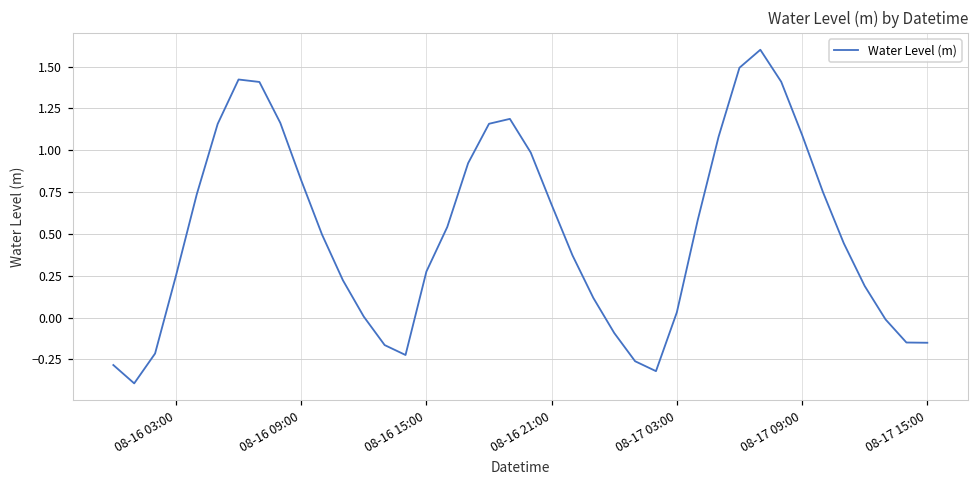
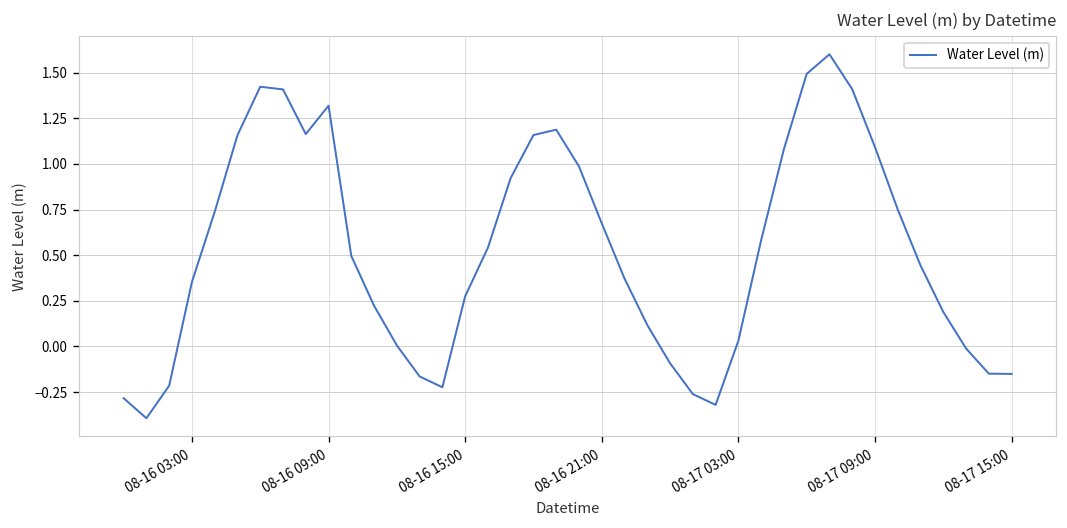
08-16 03:00: 0.25 -> 0.35
08-16 09:00: 0.82 -> 1.32
